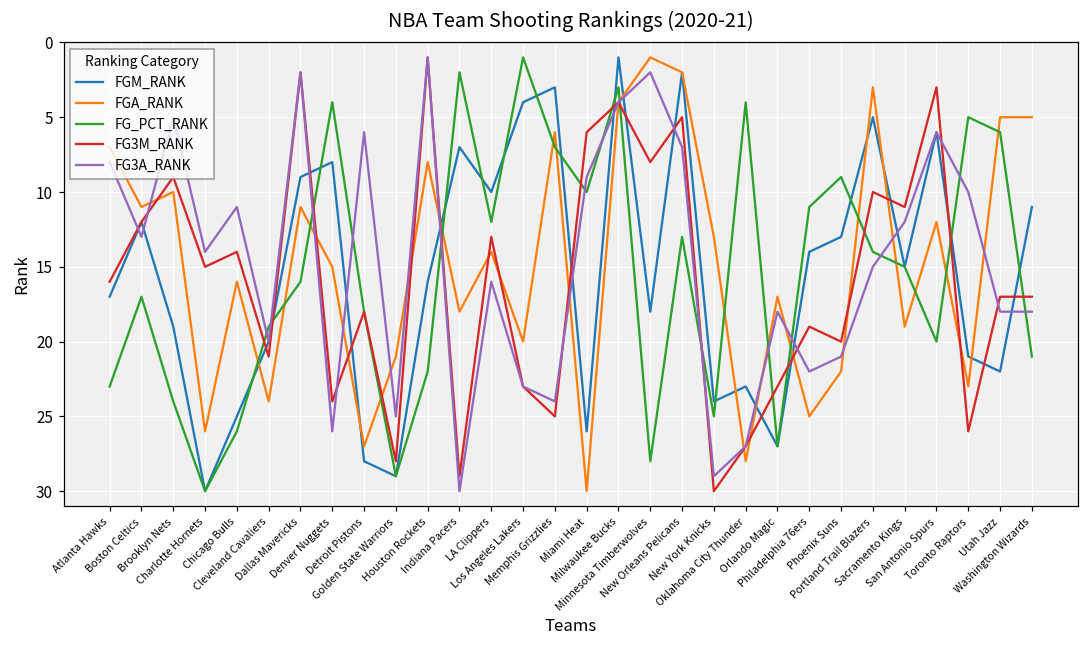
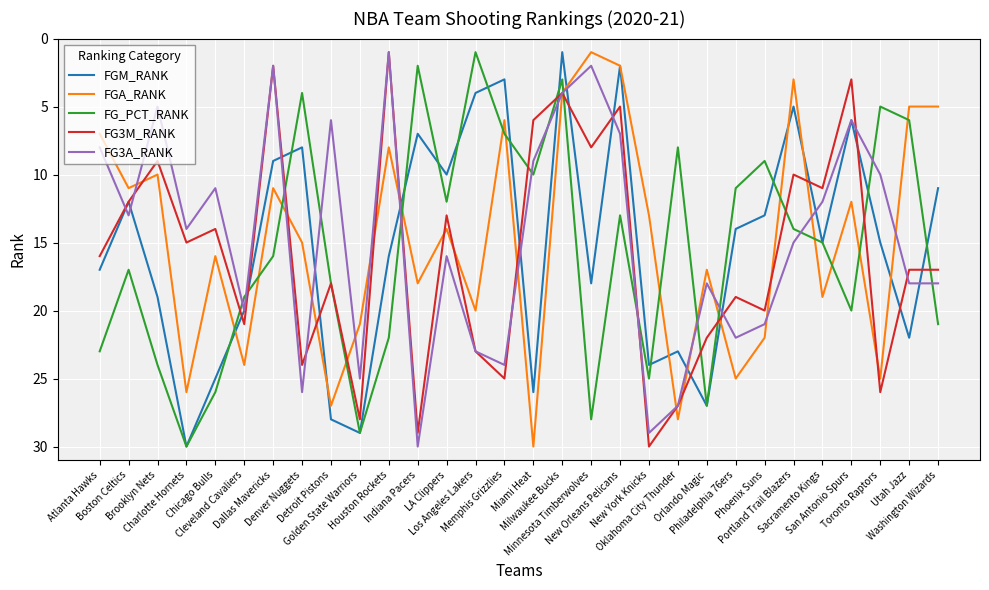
FG_PCT_RANK, Oklahoma City Thunder: 4 -> 8
FG3M_RANK, Orlando Magic: 23 -> 22
FGM_RANK, Toronto Raptors: 21 -> 15
FGA_RANK, Toronto Raptors: 23 -> 25
